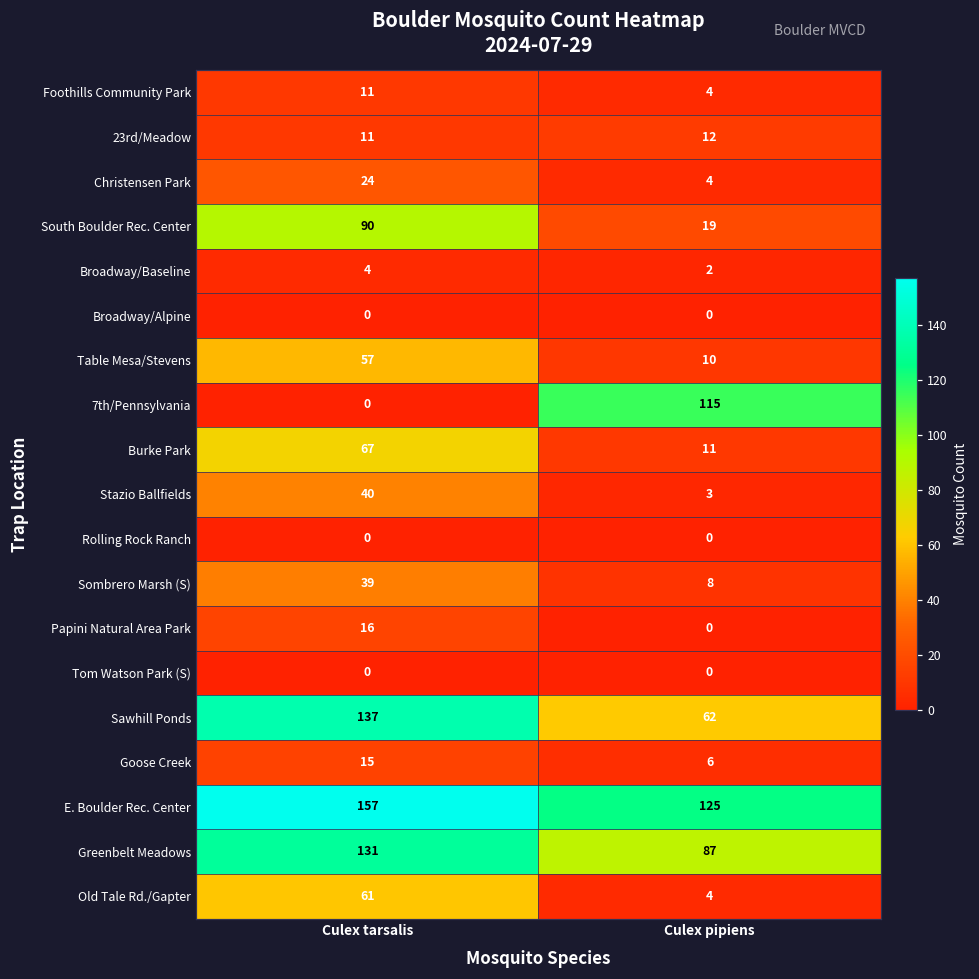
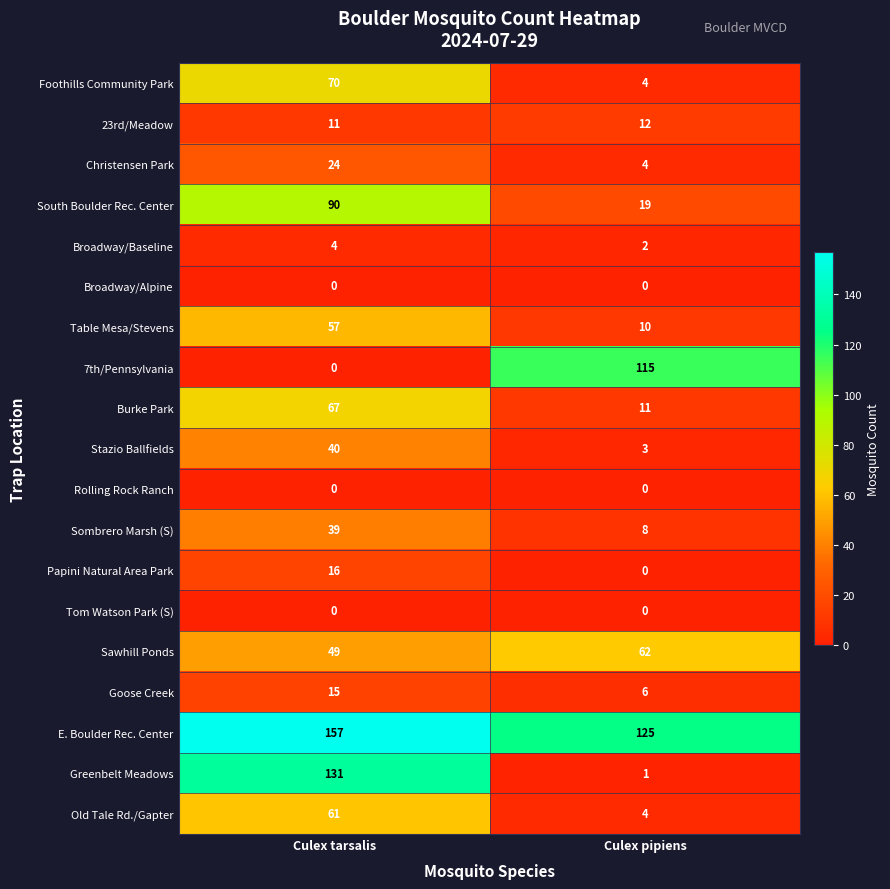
Foothills Community Park, Culex tarsalis: 11 -> 70
Sawhill Ponds, Culex tarsalis: 137 -> 49
Greenbelt Meadows, Culex pipiens: 87 -> 1
